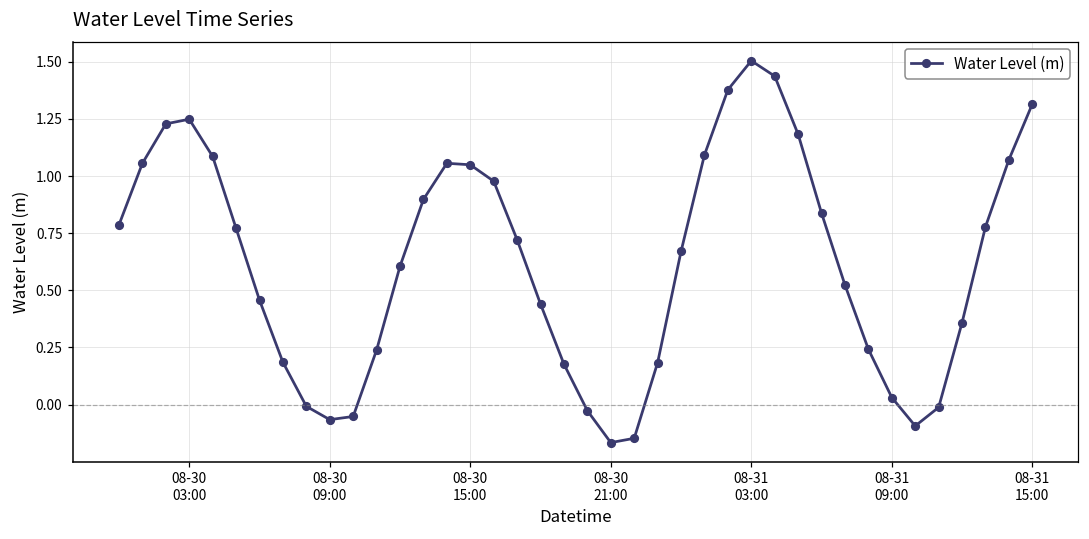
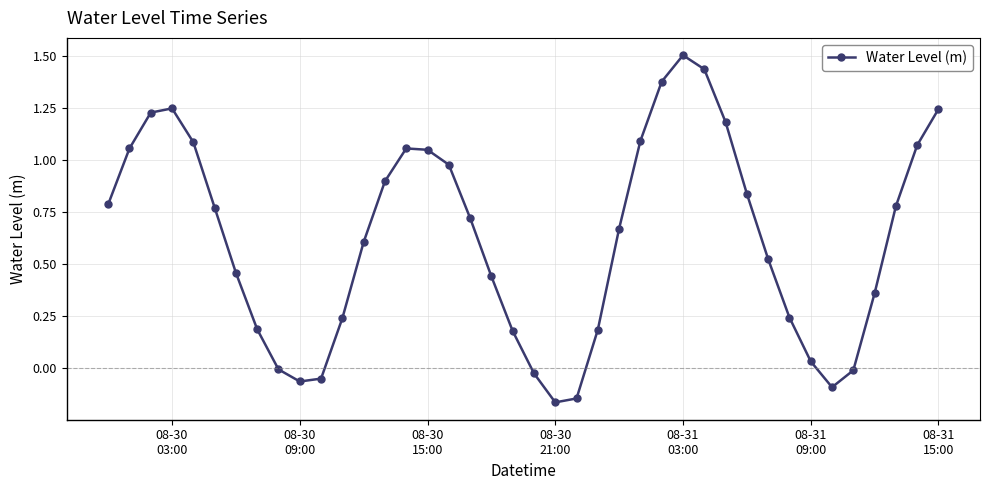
08-31 15:00: 1.32 -> 1.25
